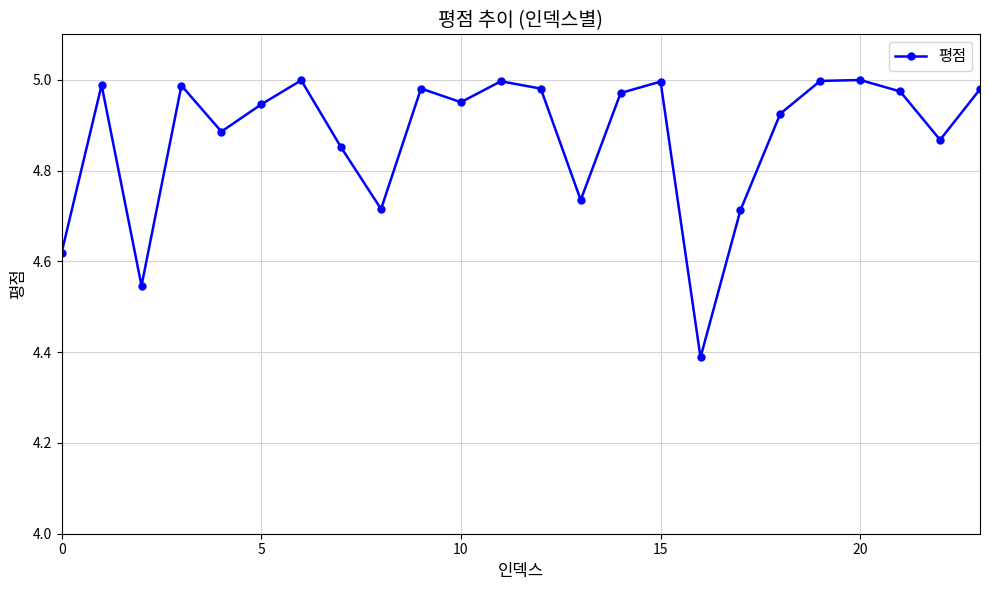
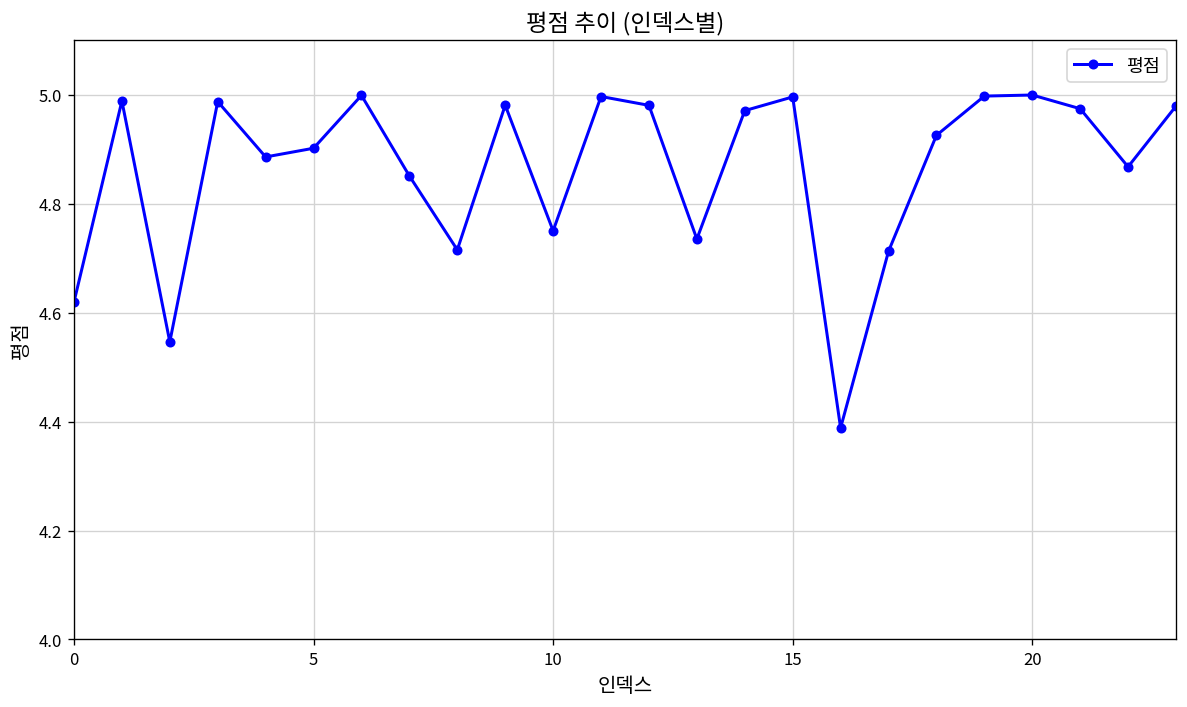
5: 4.95 -> 4.90
10: 4.95 -> 4.75
